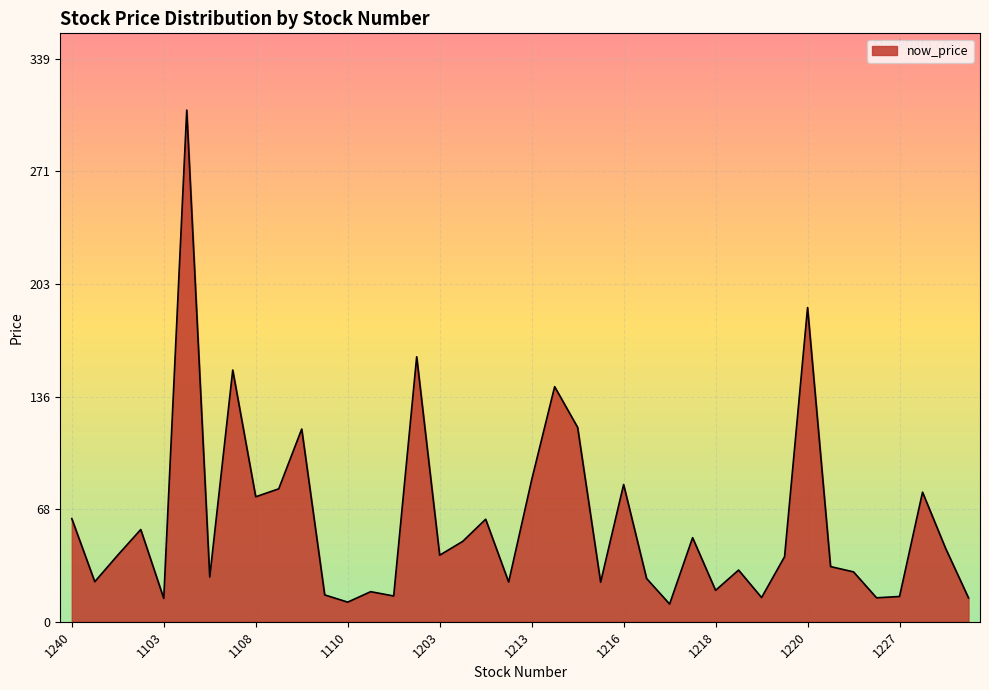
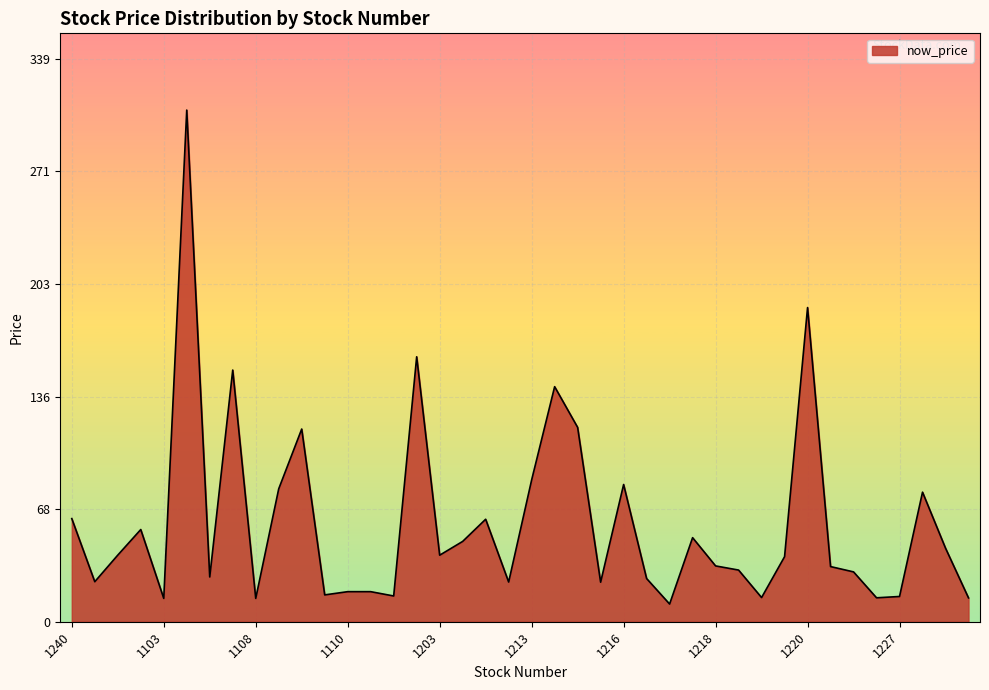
1108: 75 -> 14
1110: 12 -> 18
1218: 19 -> 34
